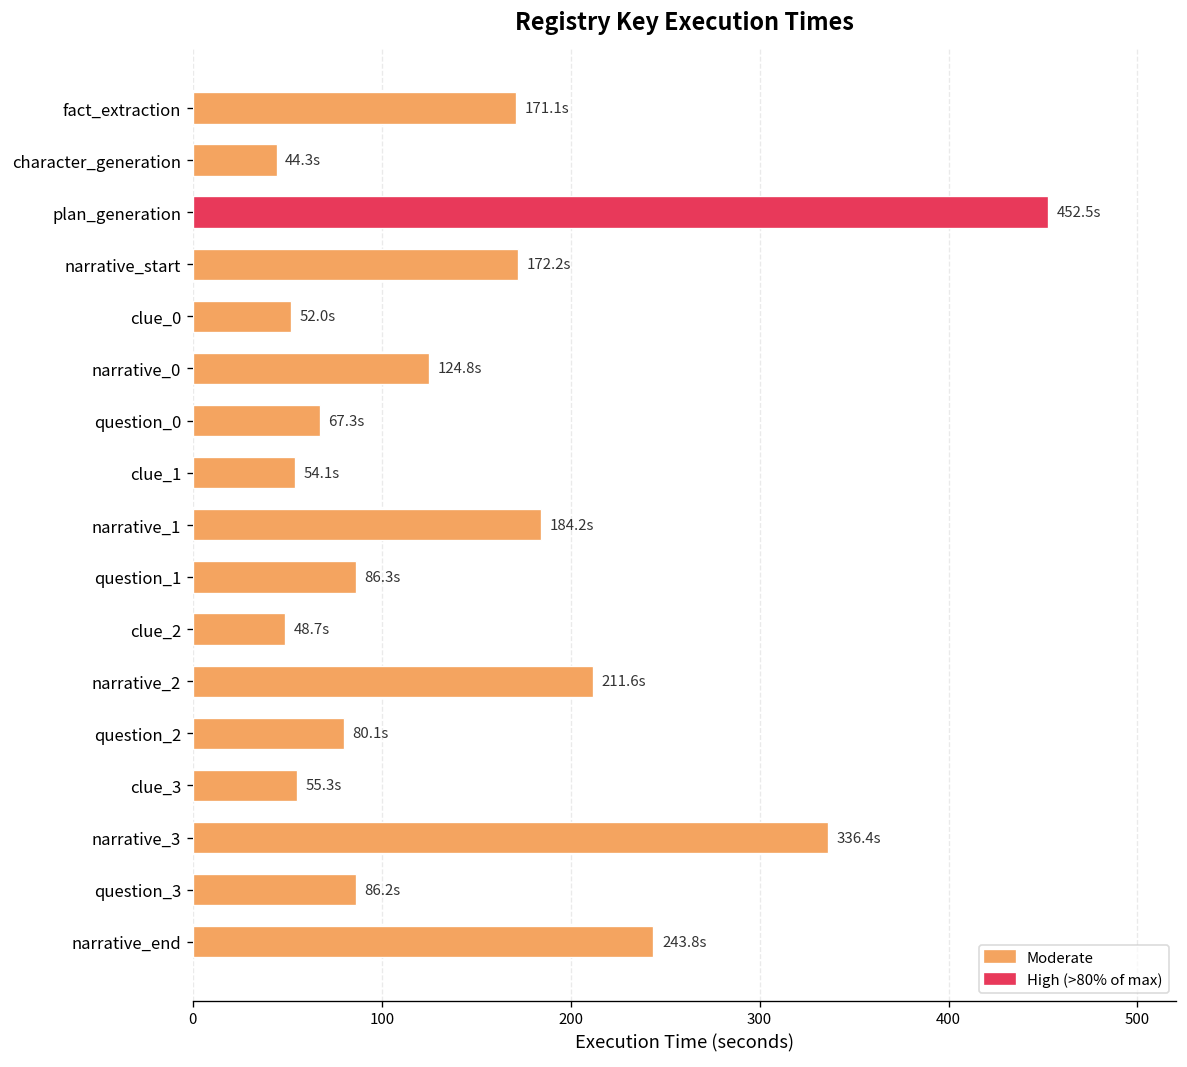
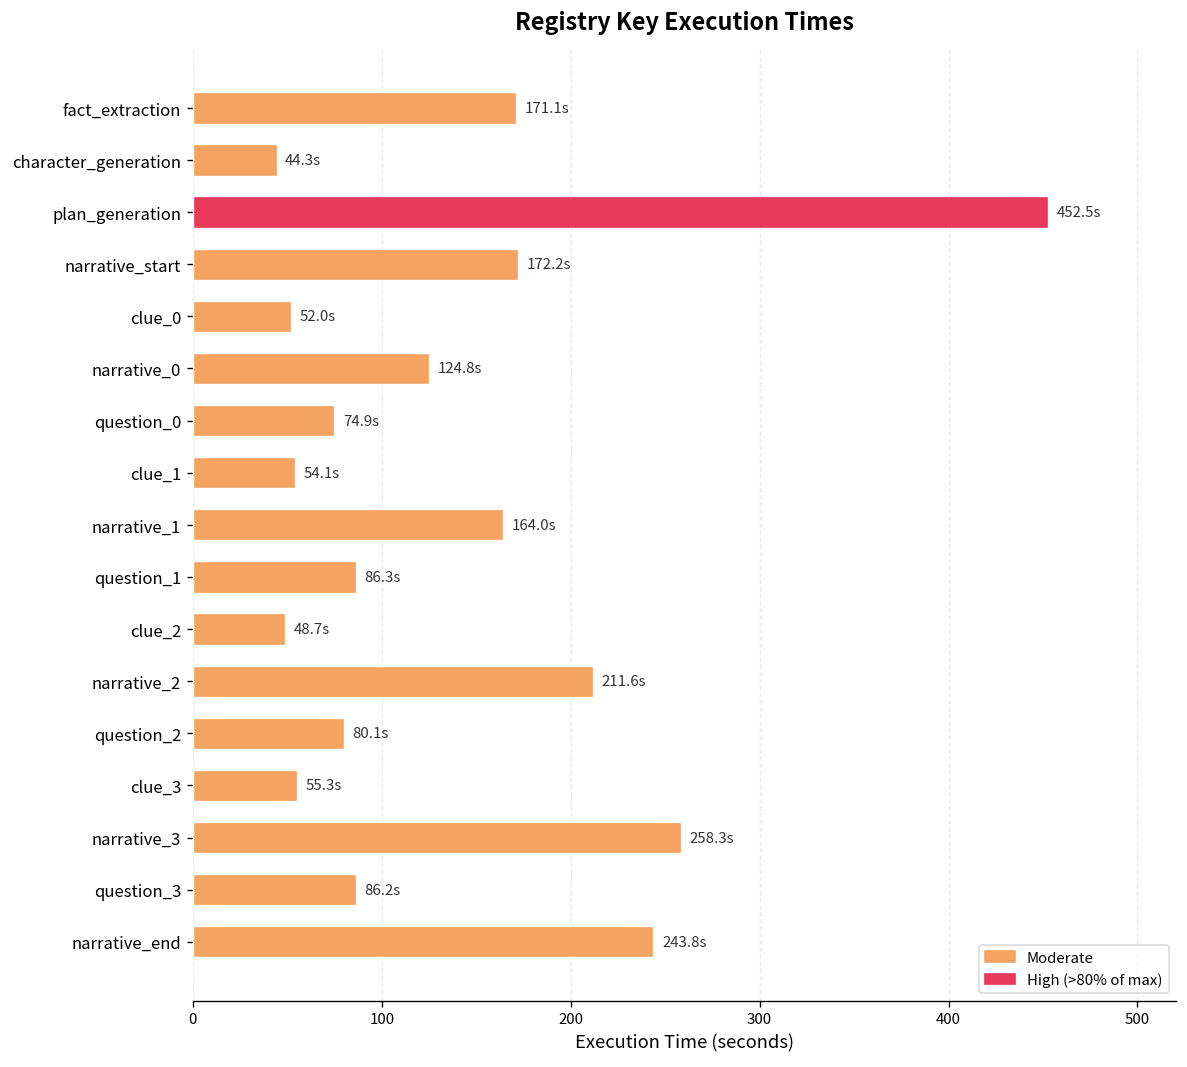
question_0: 67.3s -> 74.9s
narrative_1: 184.2s -> 164.0s
narrative_3: 336.4s -> 258.3s
